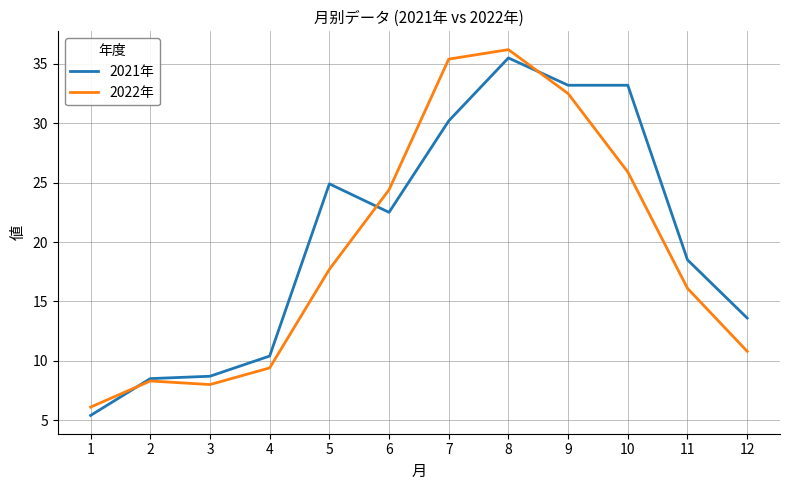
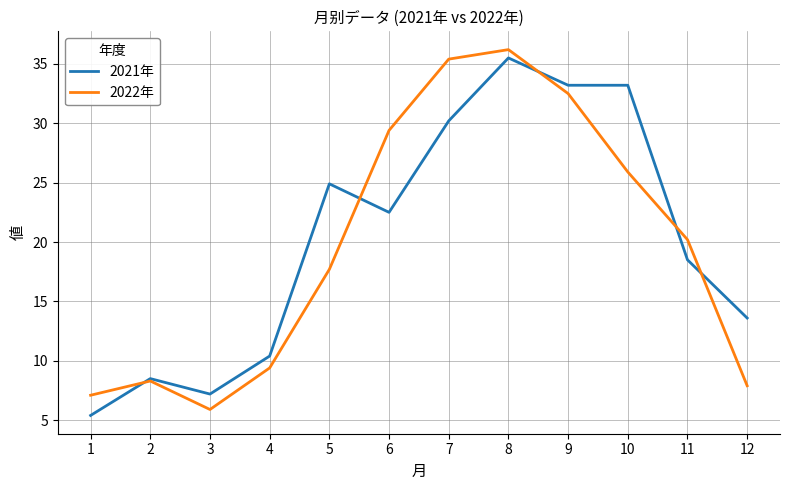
2022年, 1: 6.1 -> 7.1
2021年, 3: 8.7 -> 7.2
2022年, 3: 8.0 -> 5.9
2022年, 6: 24.4 -> 29.4
2022年, 11: 16.1 -> 20.2
2022年, 12: 10.8 -> 7.9
